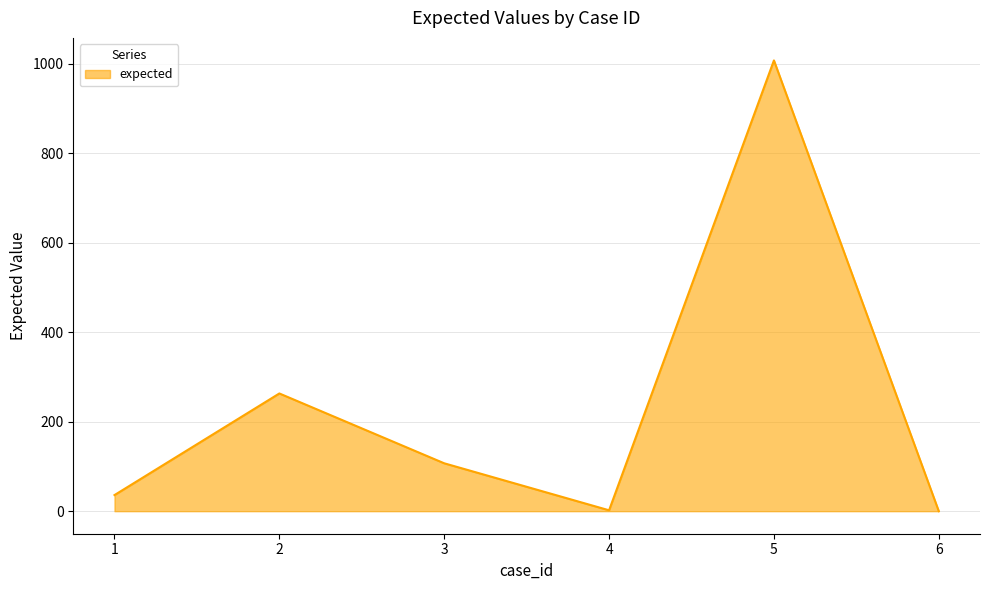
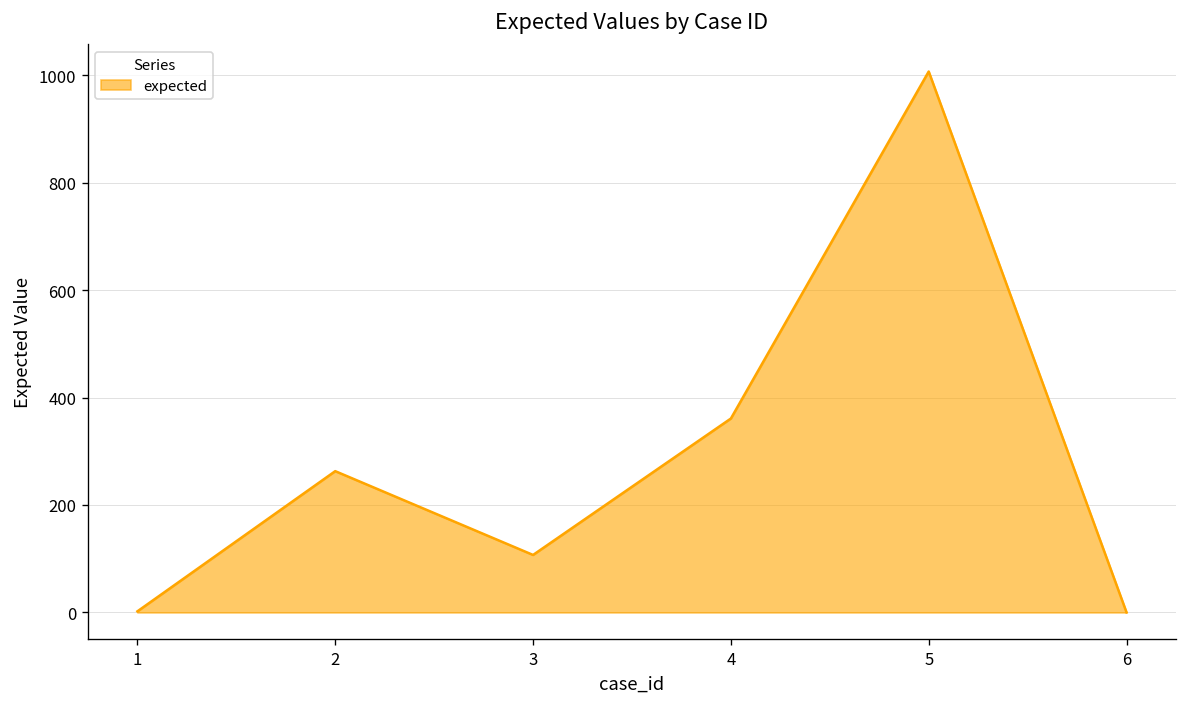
1: 40 -> 0
4: 0 -> 360
